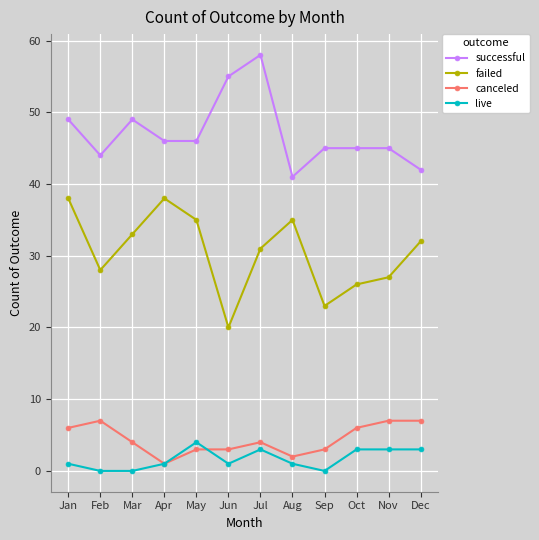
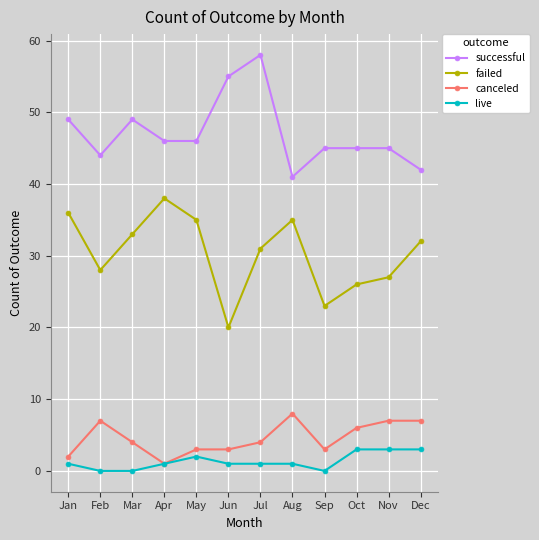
failed, Jan: 38 -> 36
canceled, Jan: 6 -> 2
live, May: 4 -> 2
live, Jul: 3 -> 1
canceled, Aug: 2 -> 8
